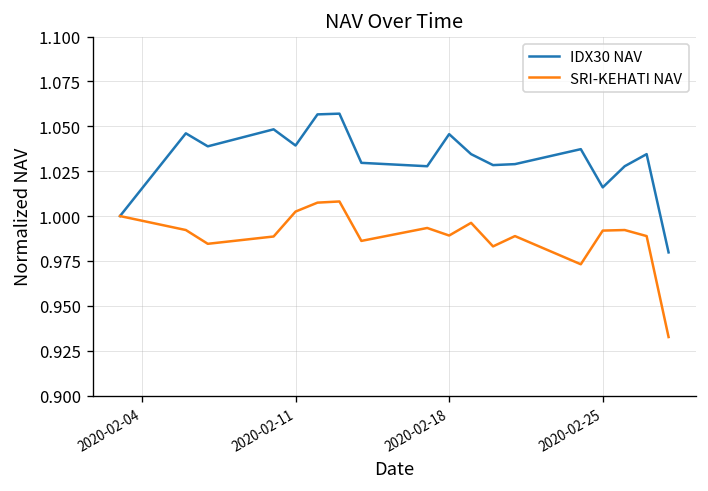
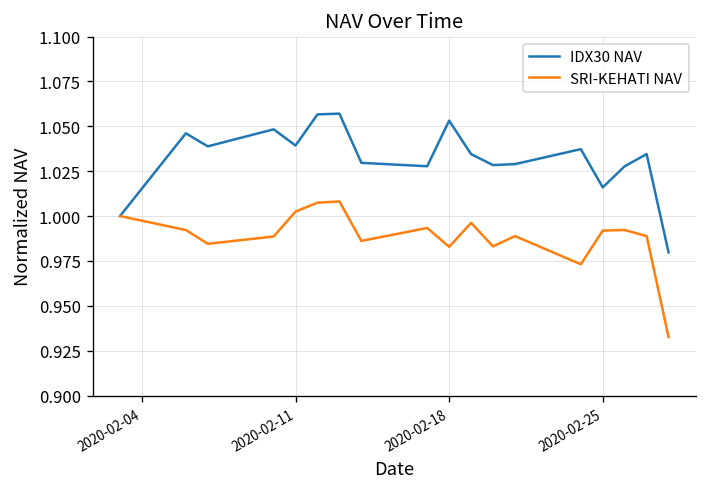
IDX30 NAV, 2020-02-18: 1.046 -> 1.053
SRI-KEHATI NAV, 2020-02-18: 0.989 -> 0.983
